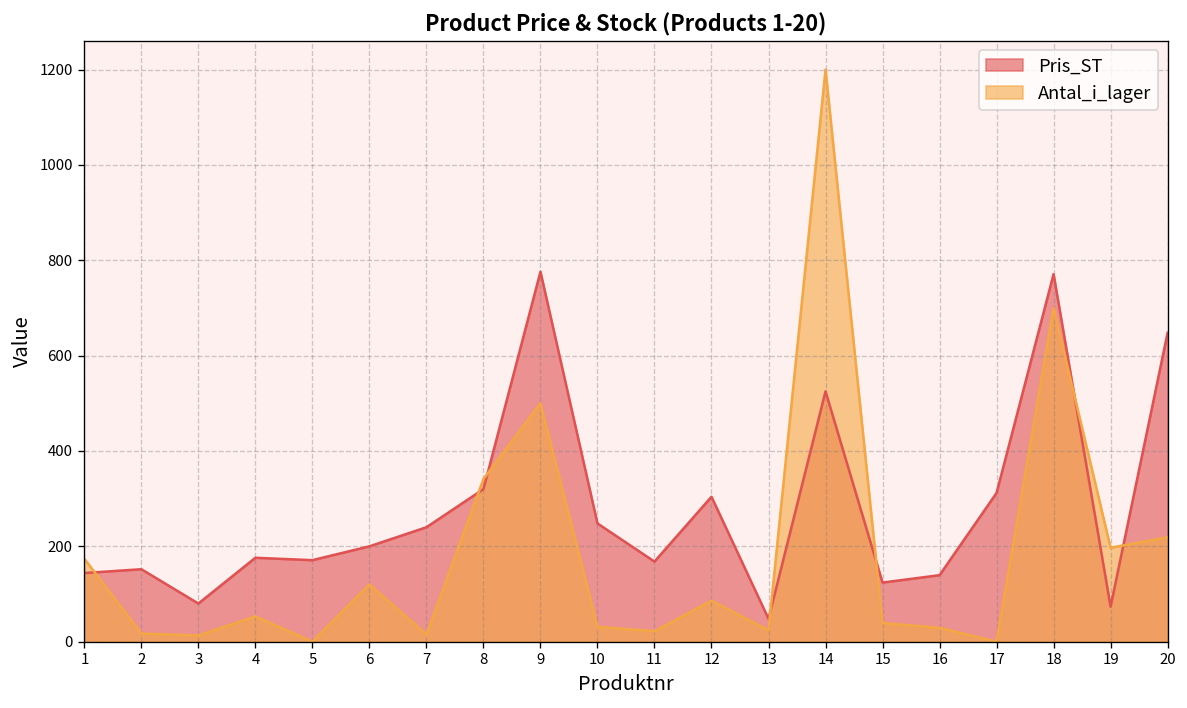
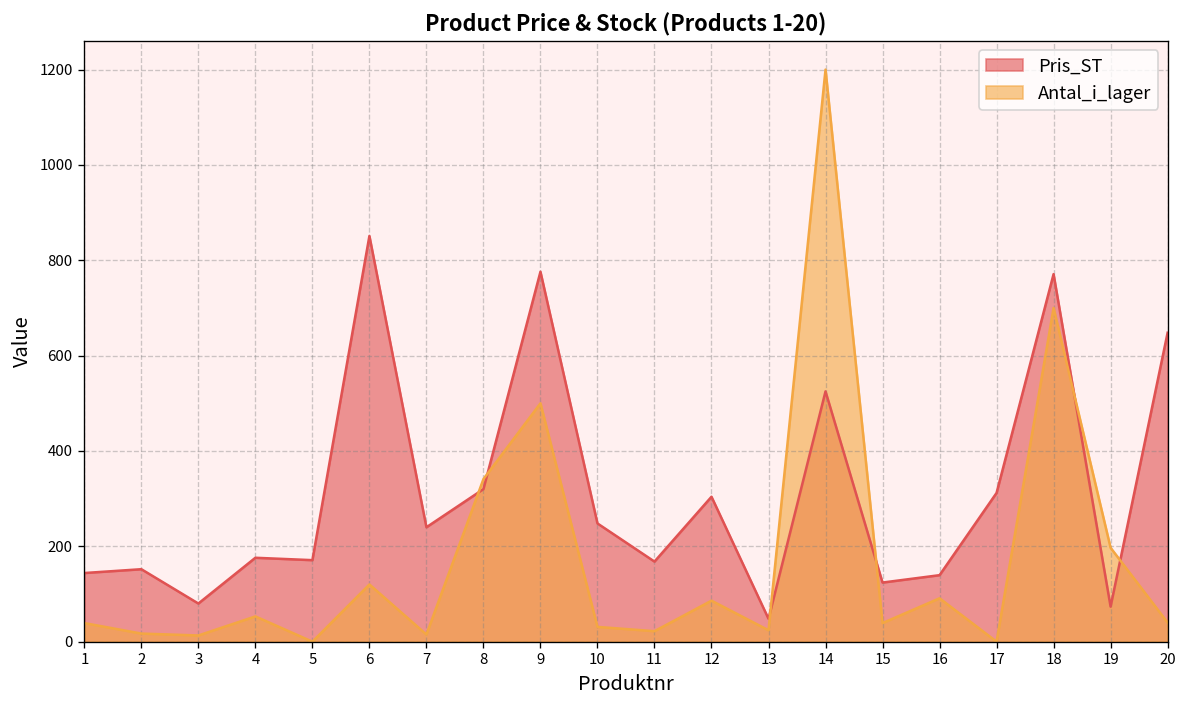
Antal_i_lager, 1: 170 -> 40
Pris_ST, 6: 200 -> 850
Antal_i_lager, 16: 30 -> 90
Antal_i_lager, 20: 220 -> 40
